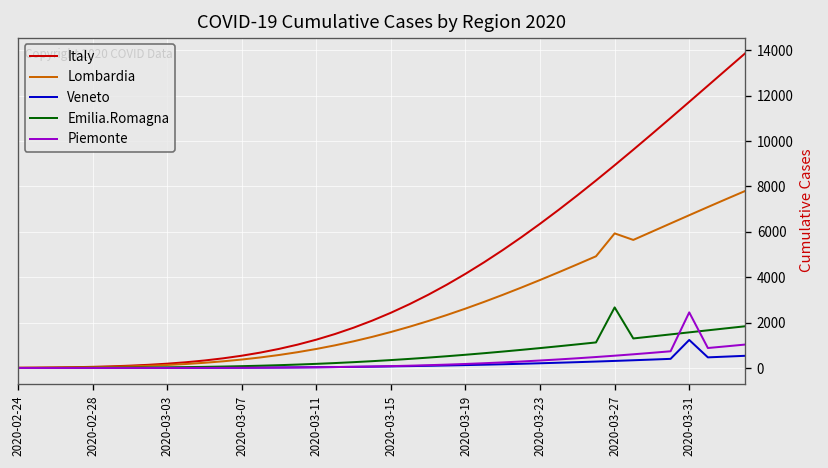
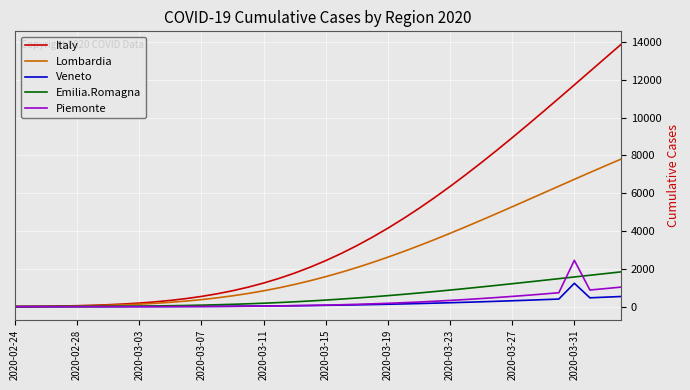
Lombardia, 2020-03-27: 5900 -> 5300
Emilia.Romagna, 2020-03-27: 2700 -> 1200
